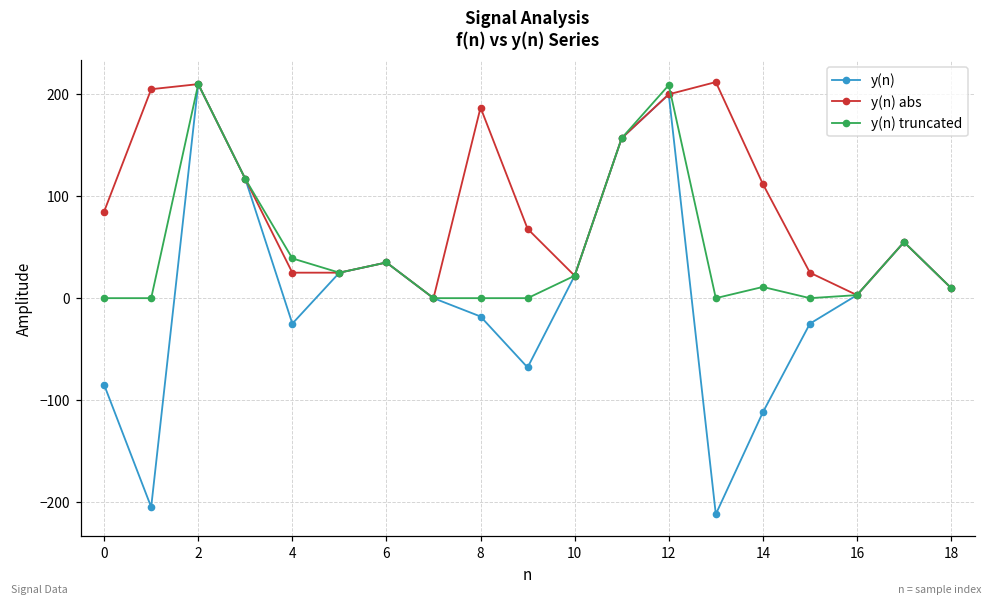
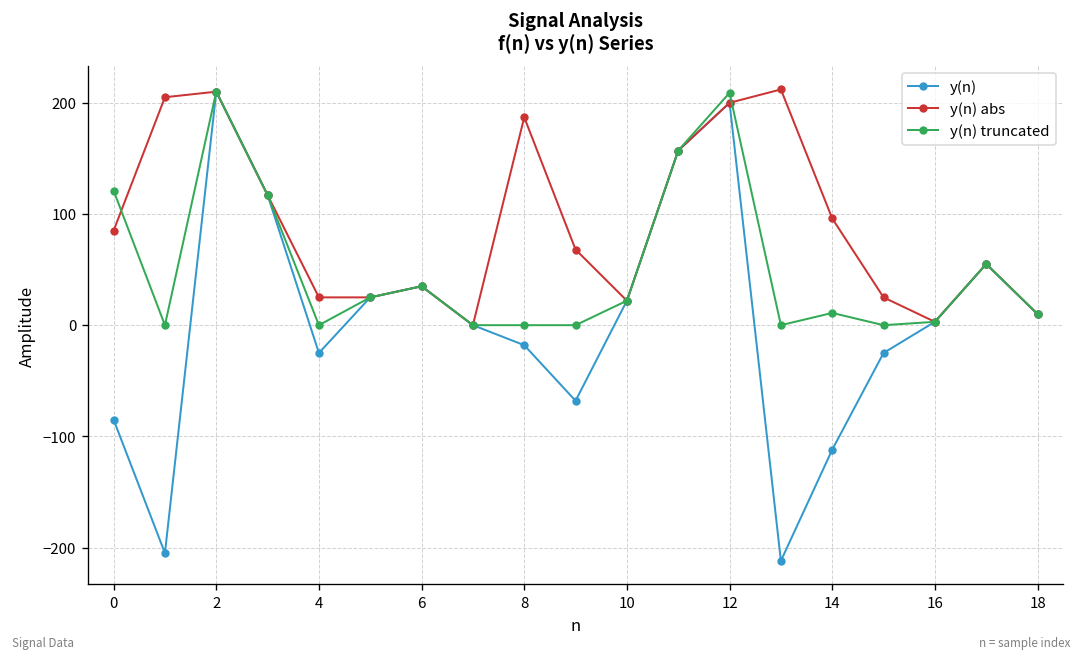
y(n) truncated, 0: 0 -> 120
y(n) truncated, 4: 40 -> 0
y(n) abs, 14: 110 -> 100
